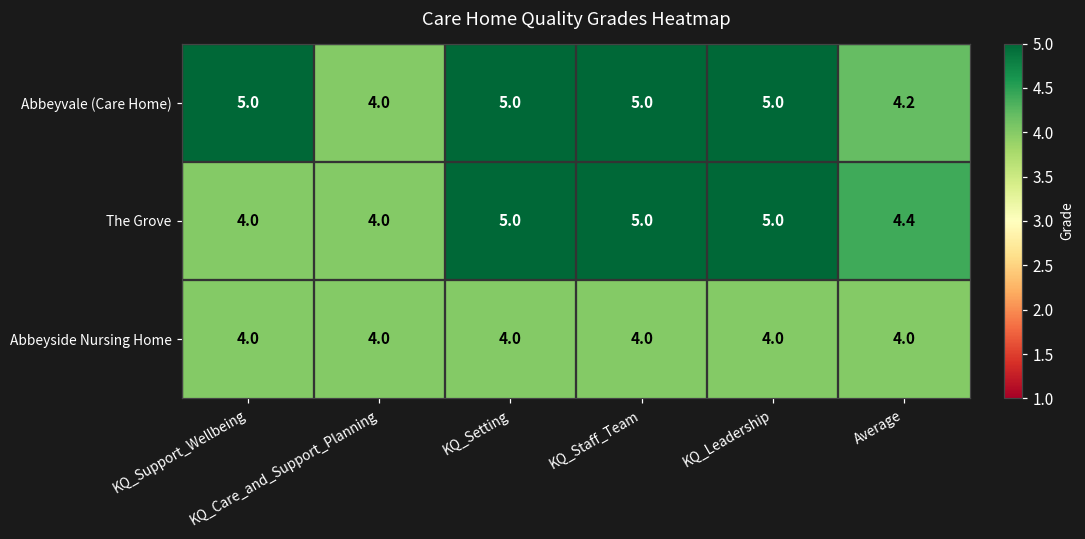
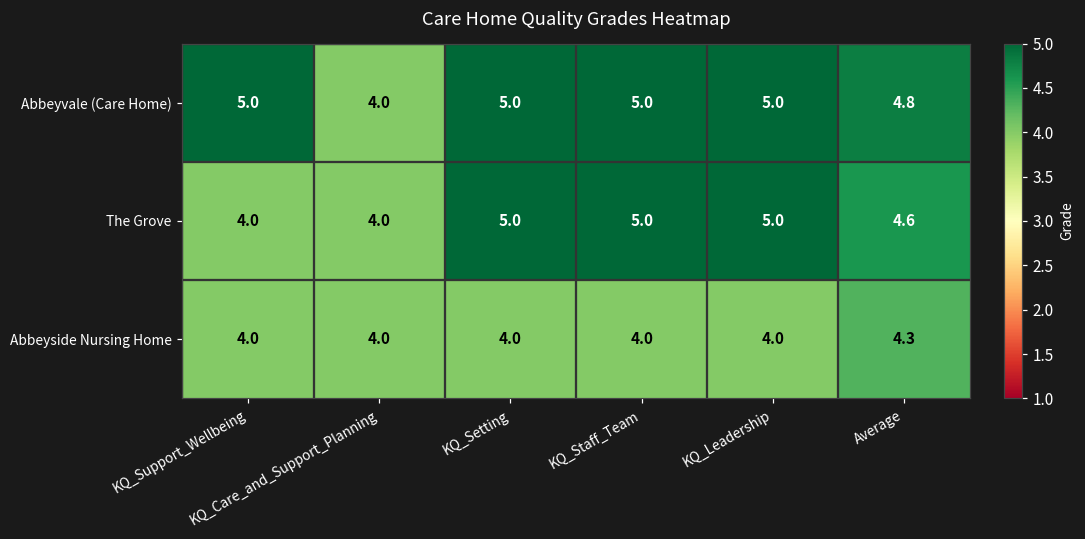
Abbeyvale (Care Home), Average: 4.2 -> 4.8
The Grove, Average: 4.4 -> 4.6
Abbeyside Nursing Home, Average: 4.0 -> 4.3
